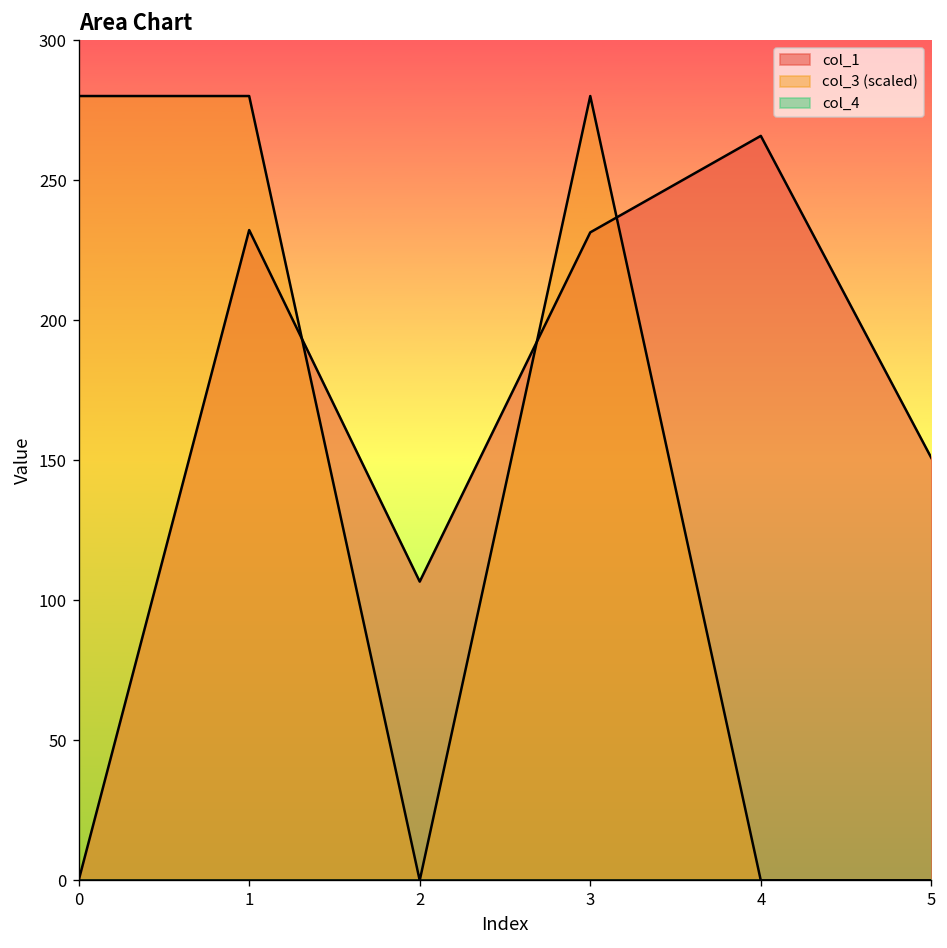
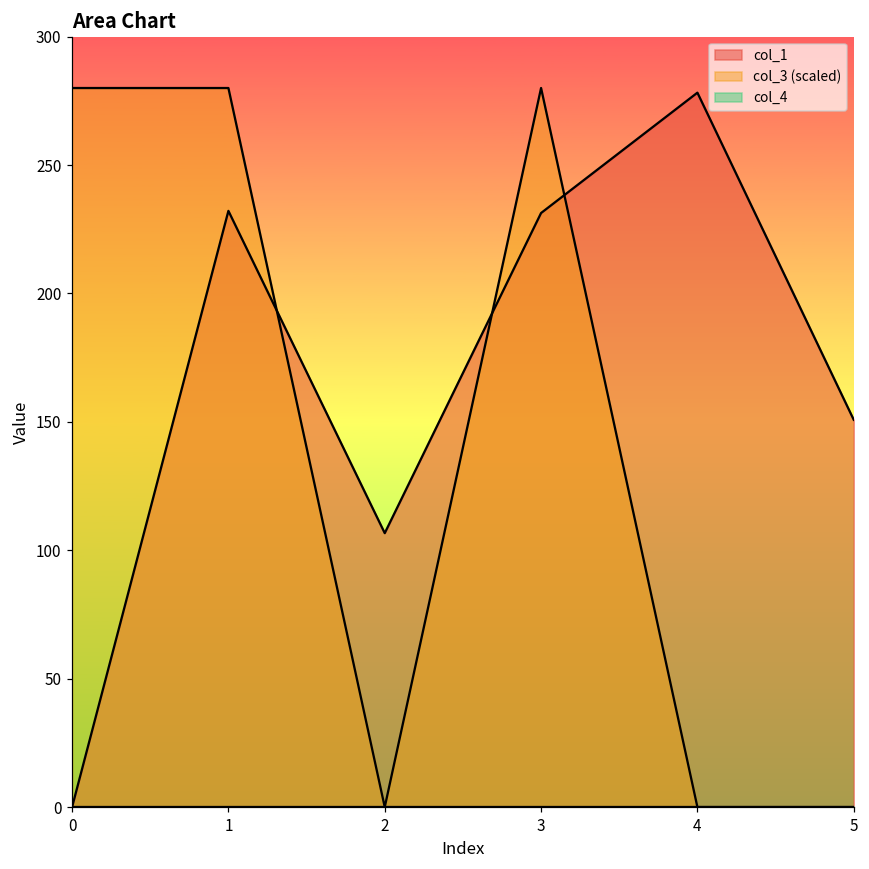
col_1, 4: 266 -> 278
